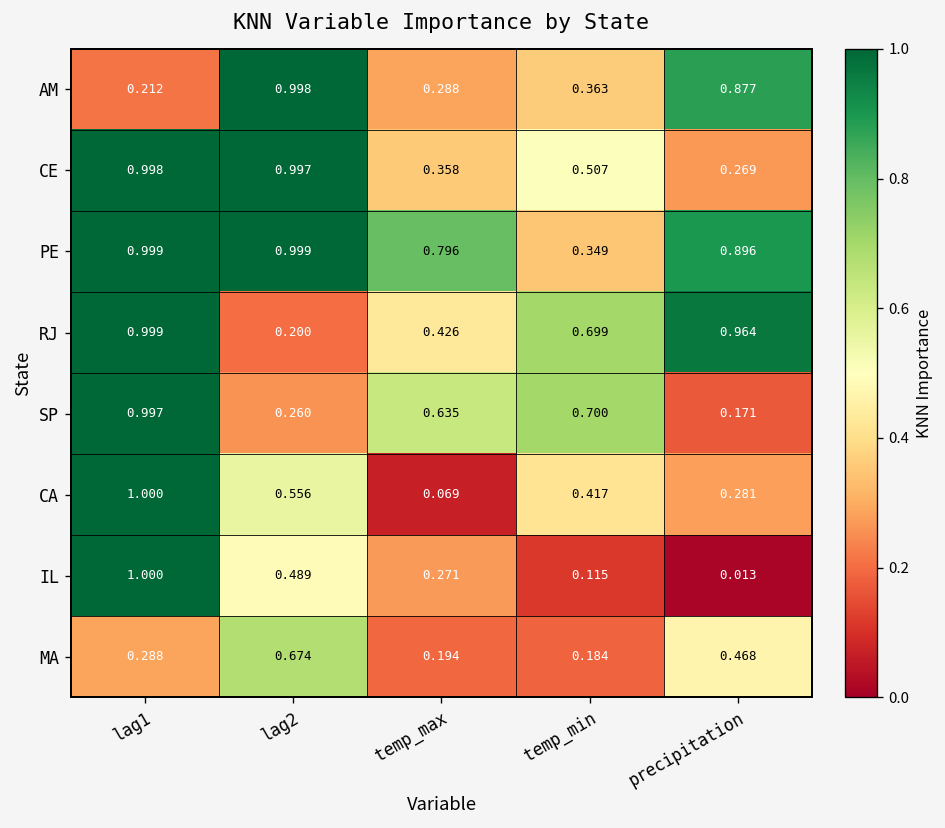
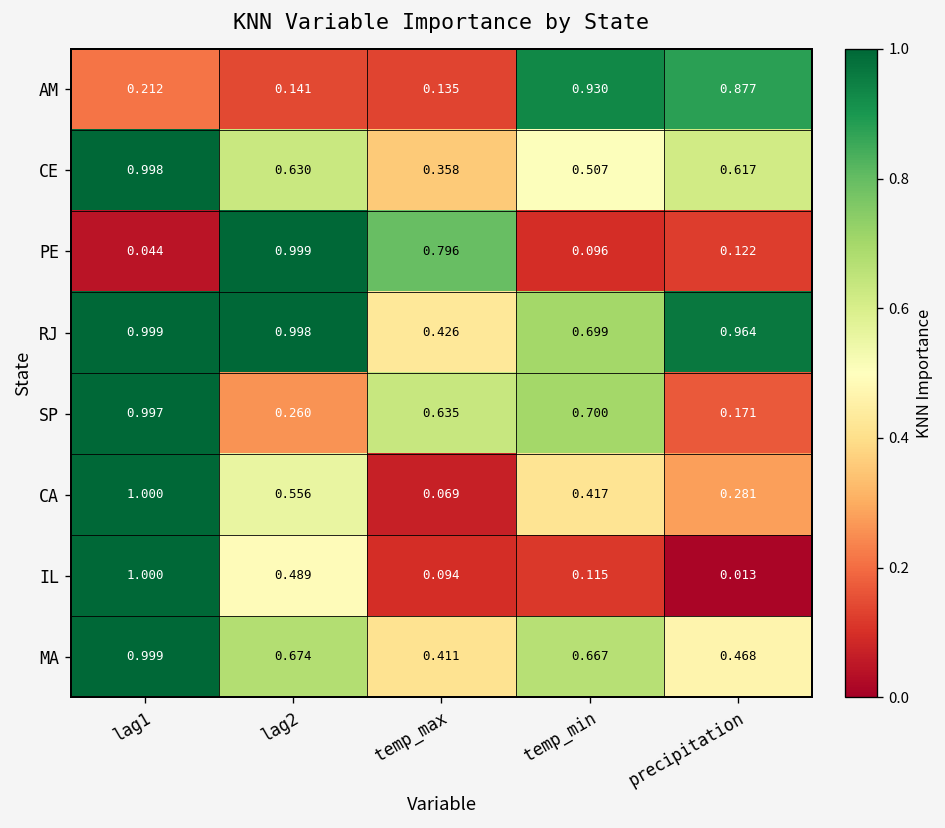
AM, lag2: 0.998 -> 0.141
AM, temp_max: 0.288 -> 0.135
AM, temp_min: 0.363 -> 0.930
CE, lag2: 0.997 -> 0.630
CE, precipitation: 0.269 -> 0.617
PE, lag1: 0.999 -> 0.044
PE, temp_min: 0.349 -> 0.096
PE, precipitation: 0.896 -> 0.122
RJ, lag2: 0.200 -> 0.998
IL, temp_max: 0.271 -> 0.094
MA, lag1: 0.288 -> 0.999
MA, temp_max: 0.194 -> 0.411
MA, temp_min: 0.184 -> 0.667
